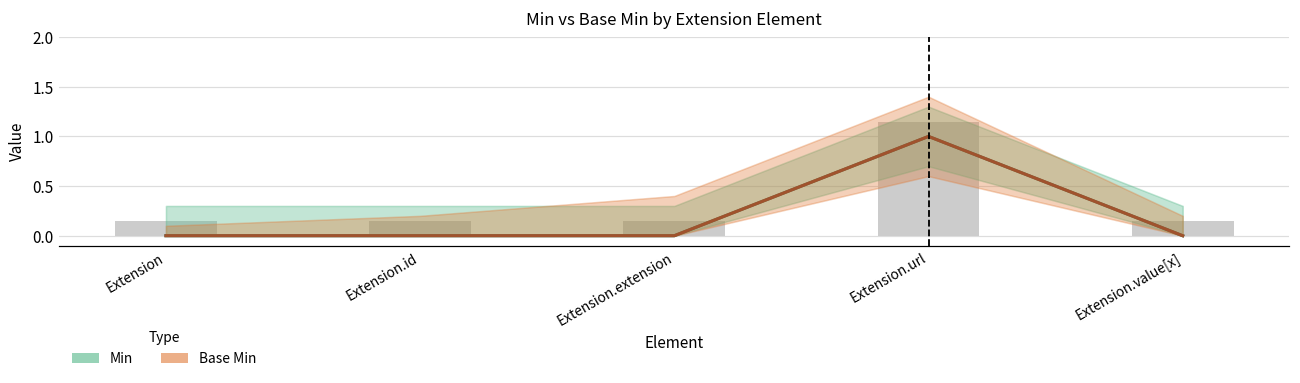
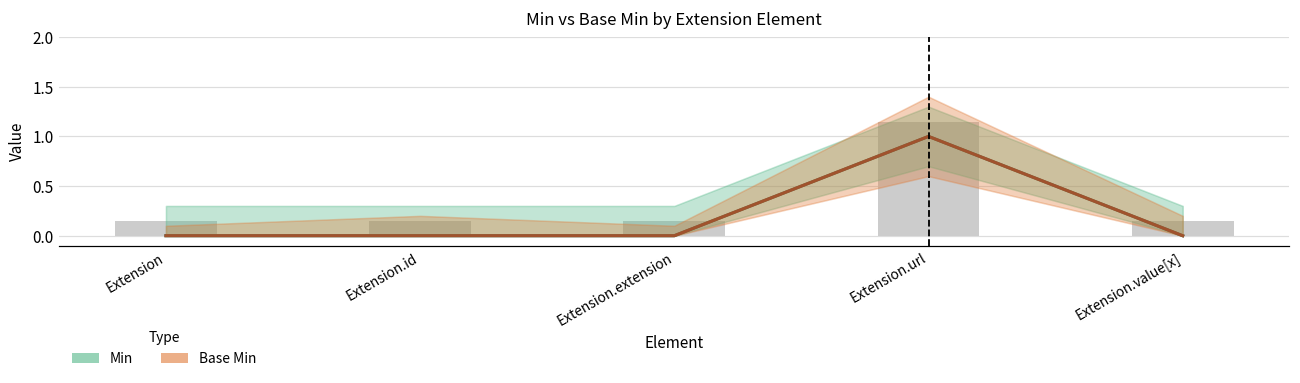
Base Min, Extension.extension: 0.4 -> 0.1
